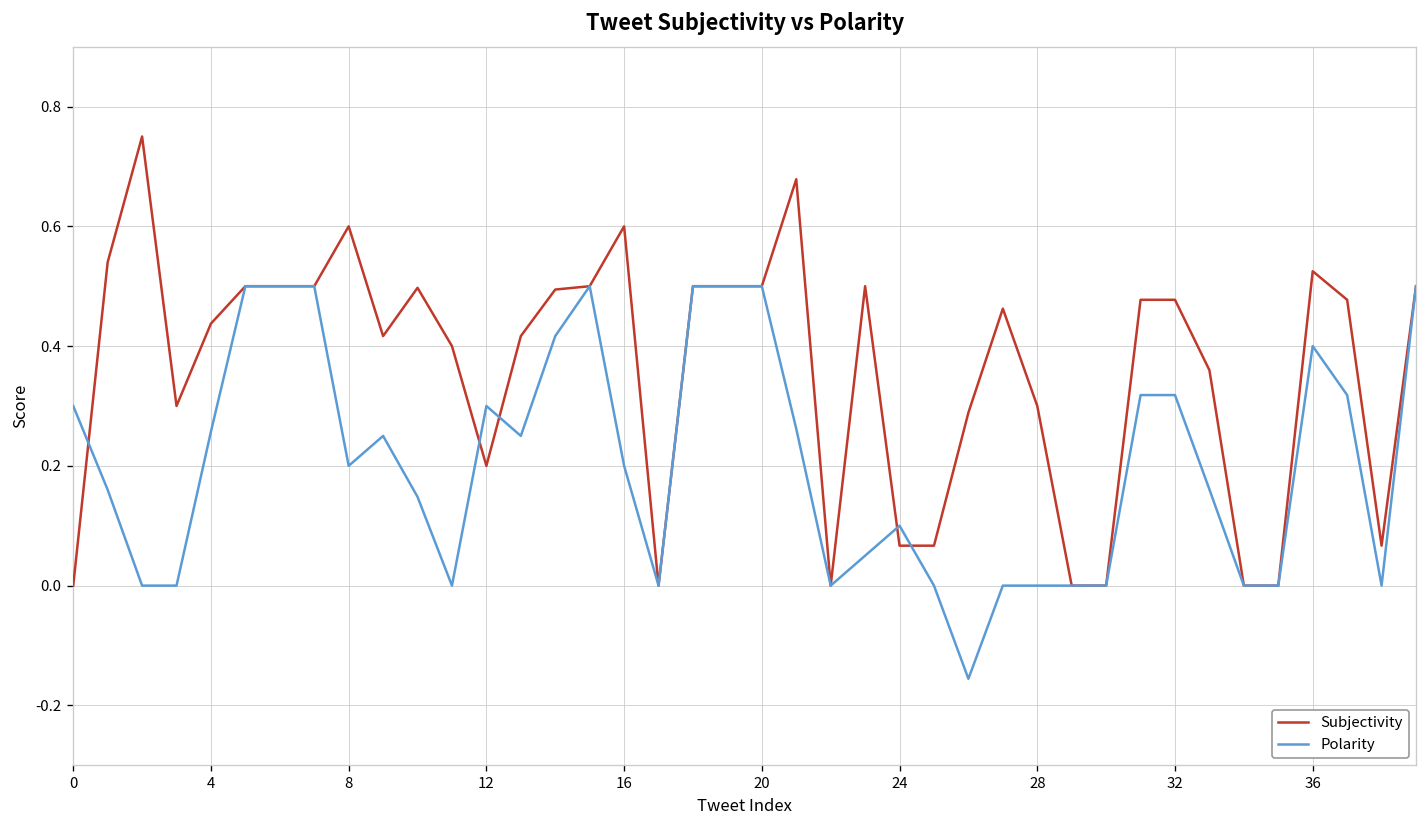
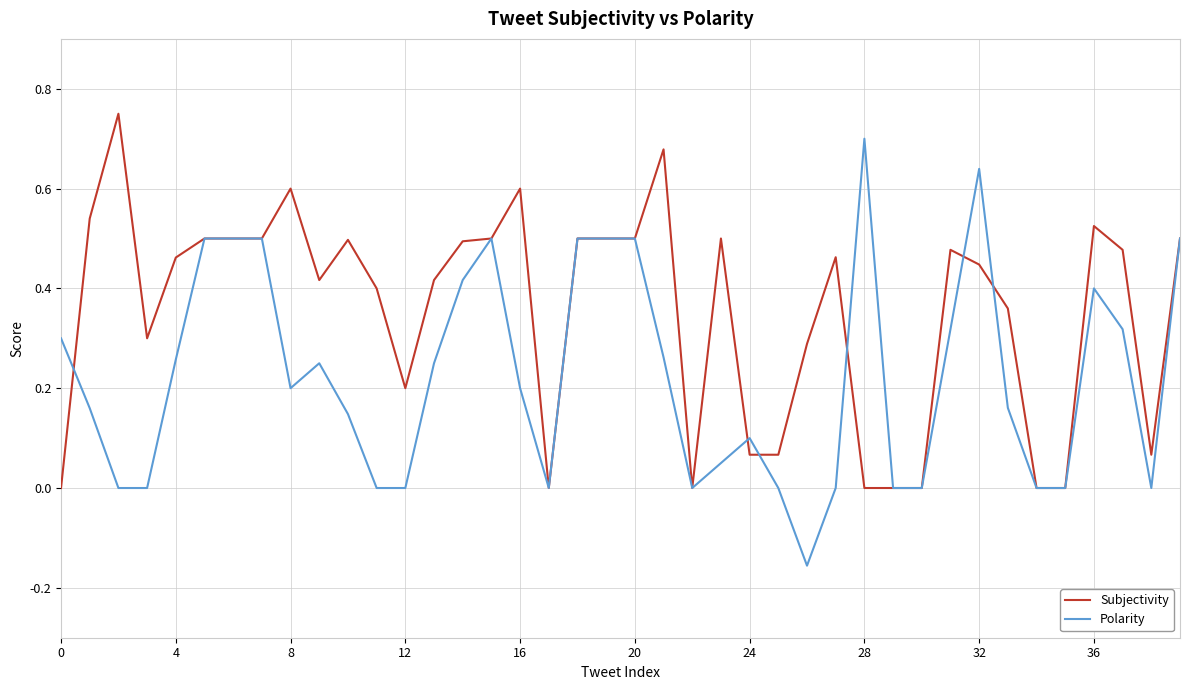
Subjectivity, 4: 0.44 -> 0.46
Polarity, 12: 0.3 -> 0.0
Subjectivity, 28: 0.3 -> 0.0
Polarity, 28: 0.0 -> 0.7
Subjectivity, 32: 0.48 -> 0.45
Polarity, 32: 0.32 -> 0.64
